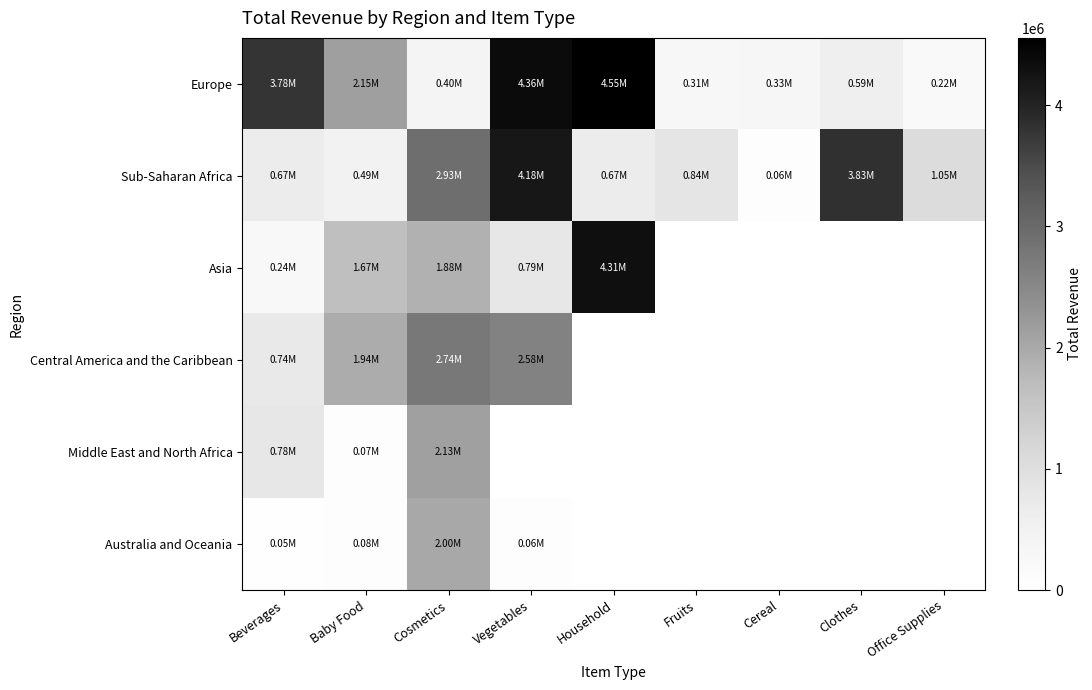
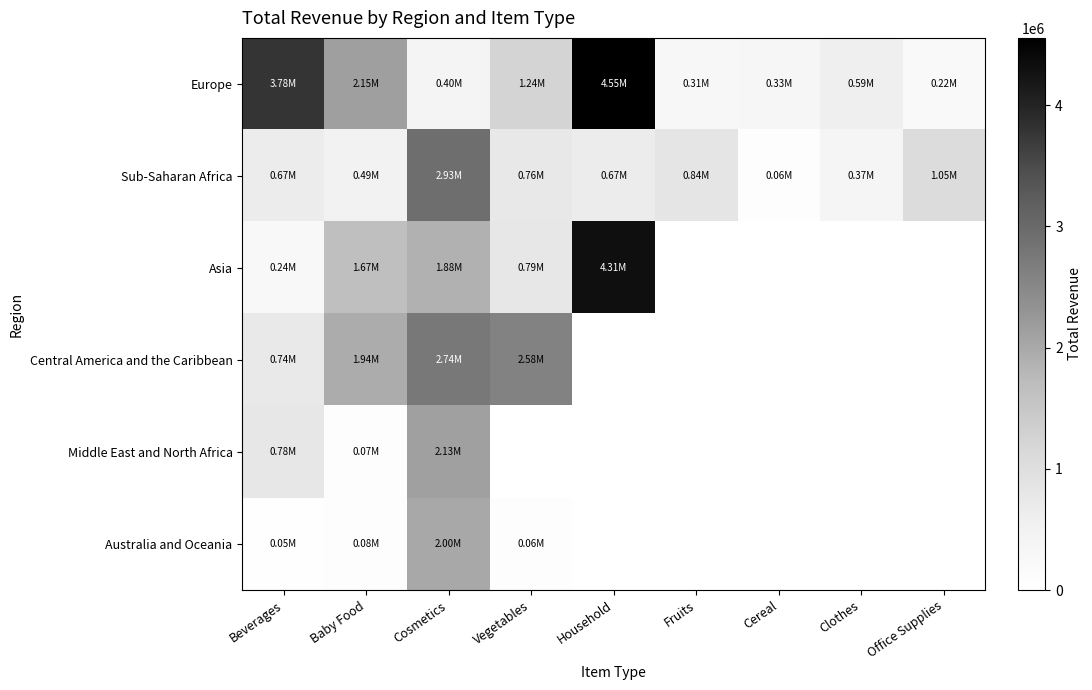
Europe, Vegetables: 4.36M -> 1.24M
Sub-Saharan Africa, Vegetables: 4.18M -> 0.76M
Sub-Saharan Africa, Clothes: 3.83M -> 0.37M
